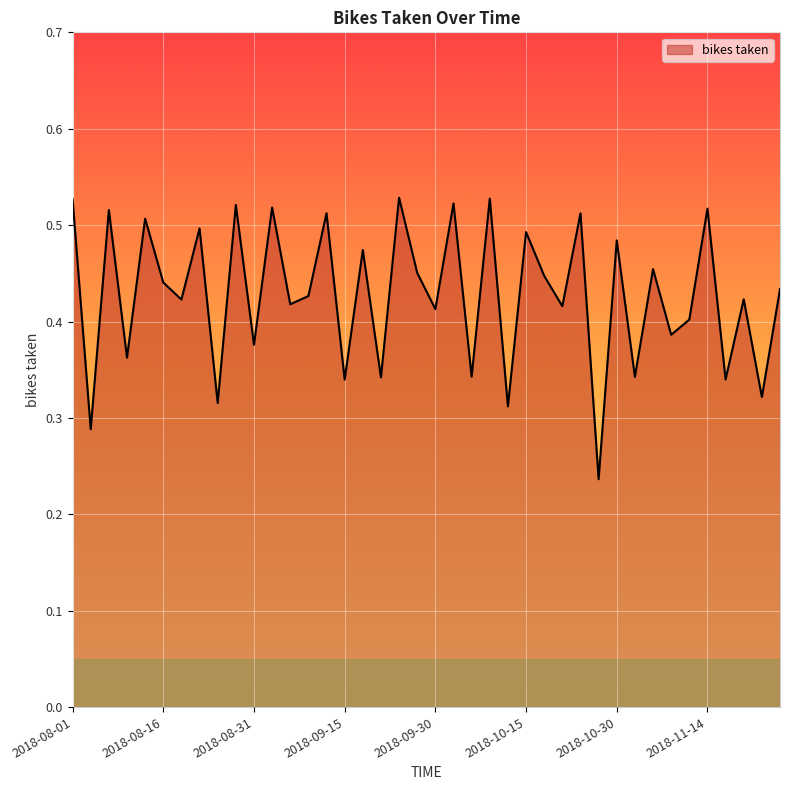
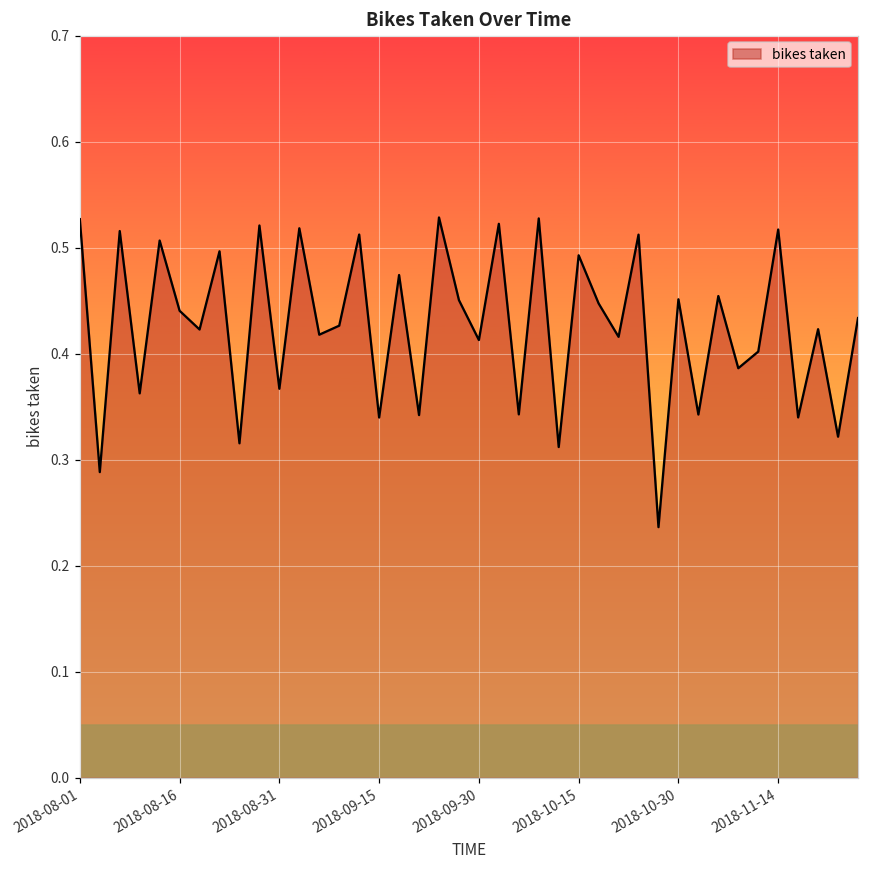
2018-08-31: 0.38 -> 0.37
2018-10-30: 0.48 -> 0.45
